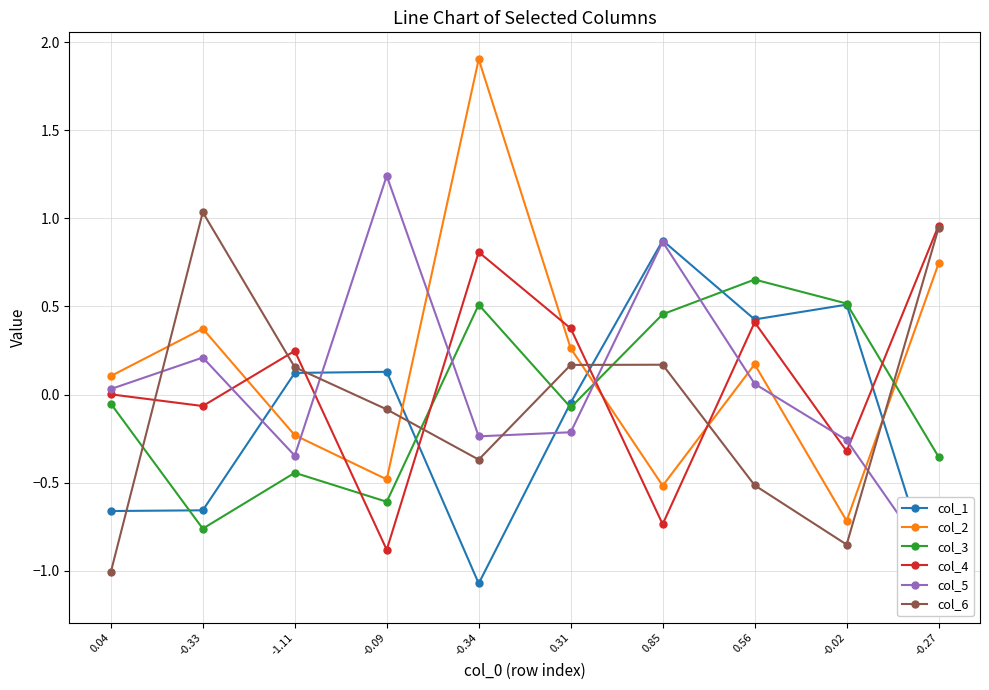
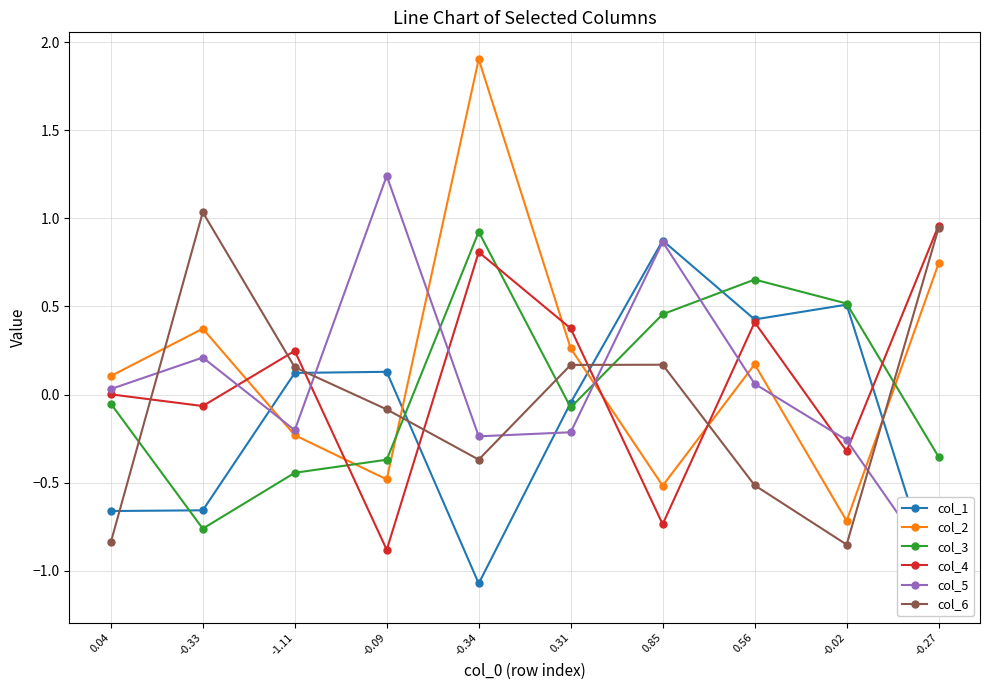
col_6, 0.04: -1.01 -> -0.84
col_5, -1.11: -0.35 -> -0.20
col_3, -0.09: -0.61 -> -0.37
col_3, -0.34: 0.51 -> 0.92
